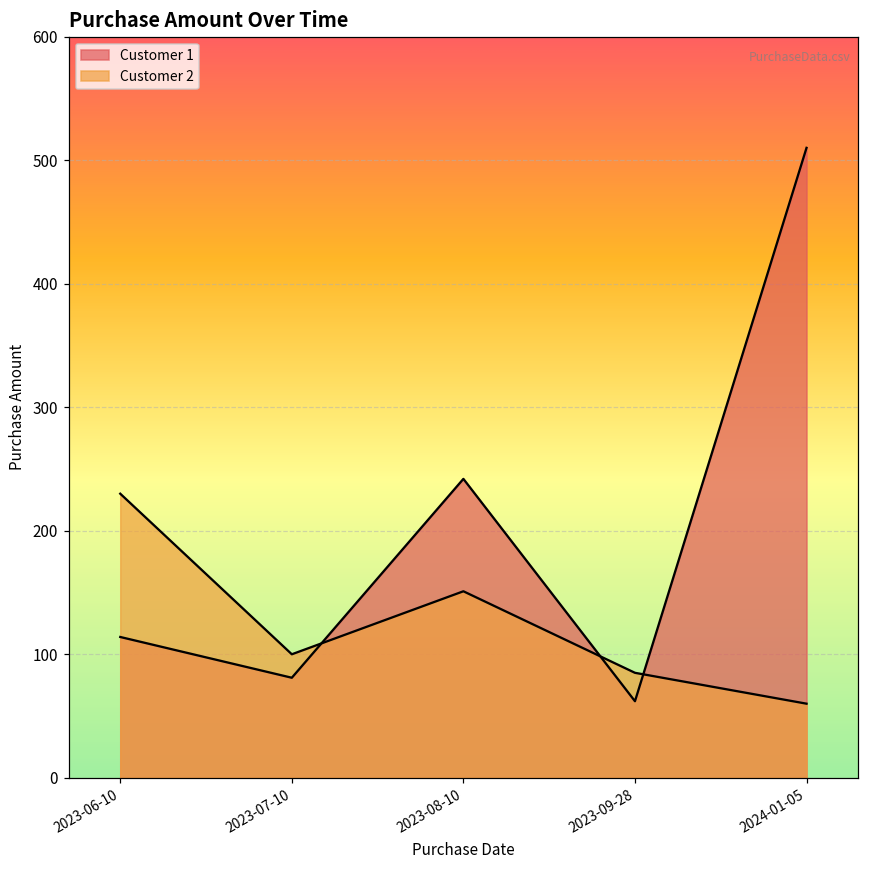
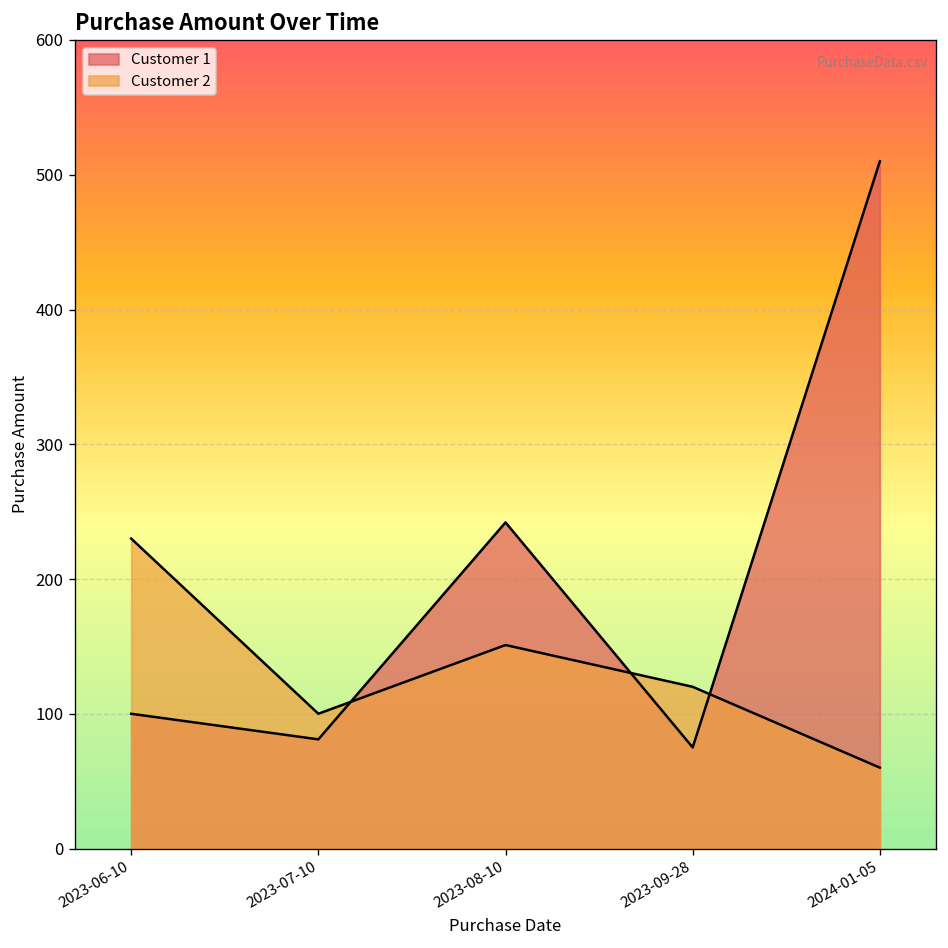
Customer 1, 2023-06-10: 114 -> 100
Customer 1, 2023-09-28: 62 -> 75
Customer 2, 2023-09-28: 85 -> 120
